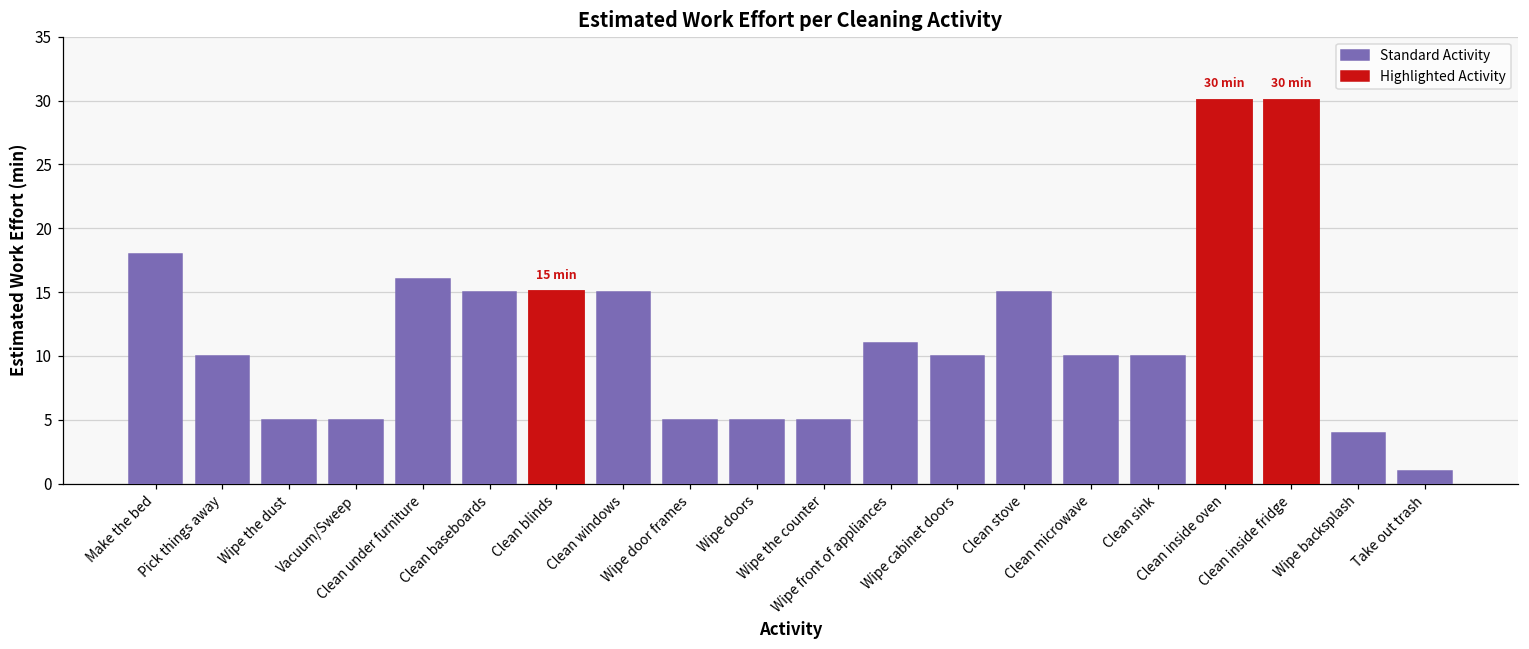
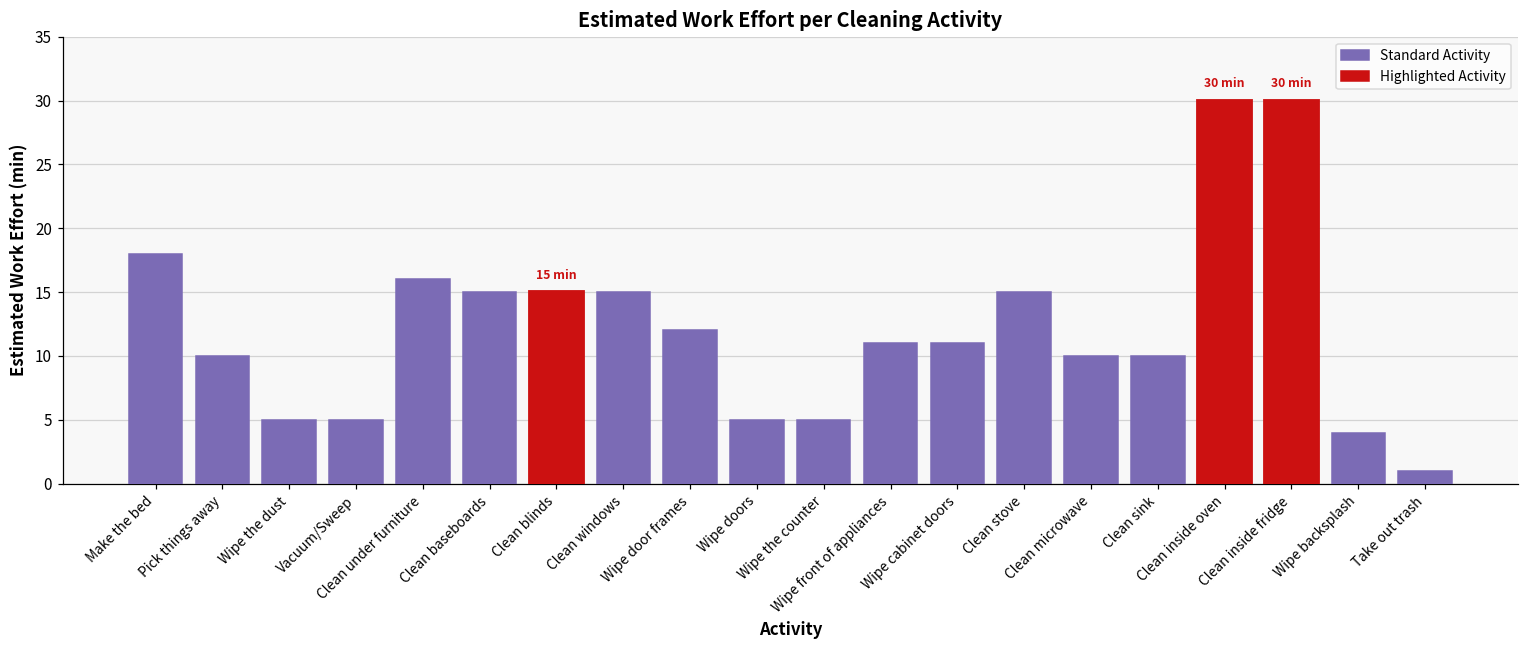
Standard Activity, Wipe door frames: 5 -> 12
Standard Activity, Wipe cabinet doors: 10 -> 11
